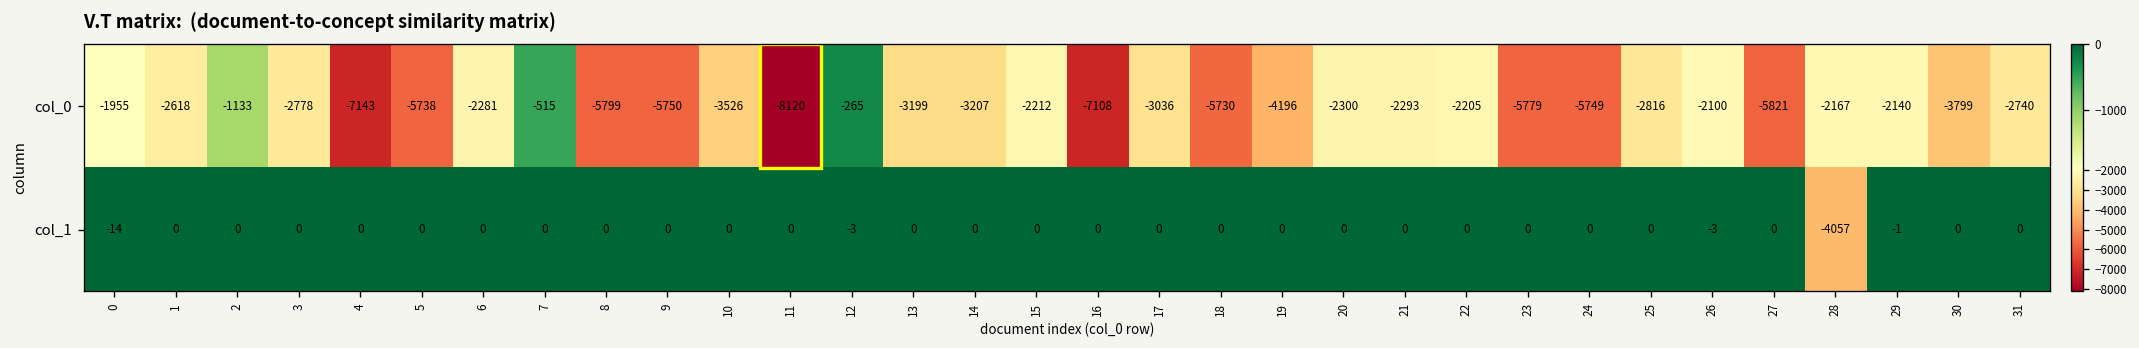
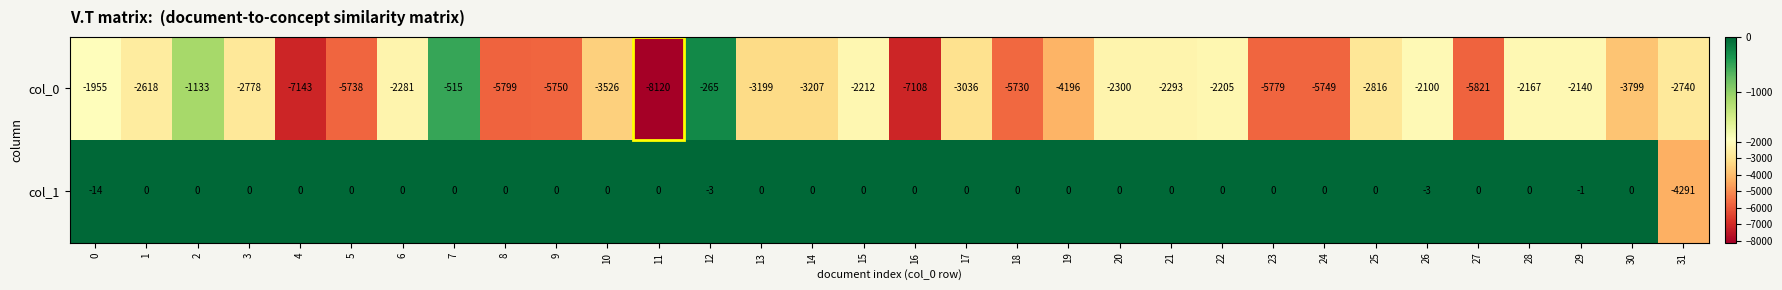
col_1, 28: -4057 -> 0
col_1, 31: 0 -> -4291
